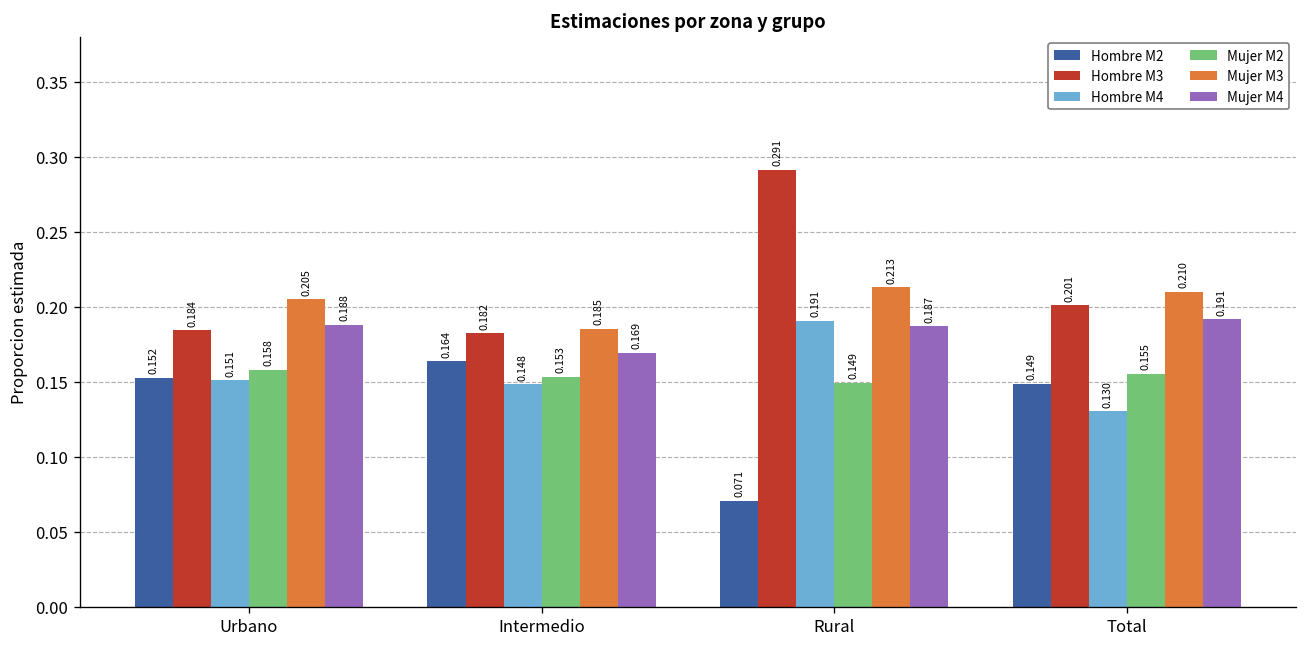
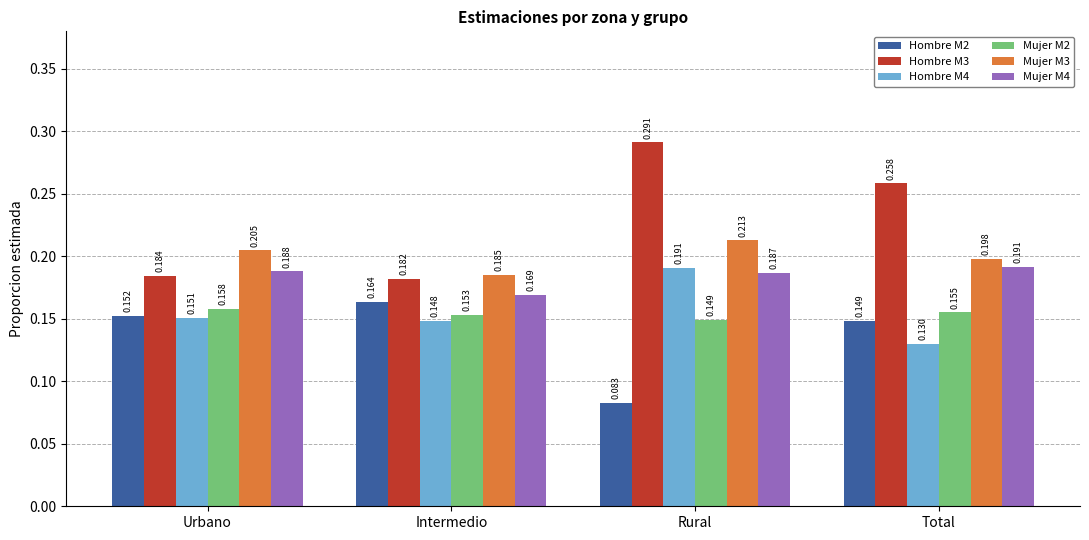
Hombre M2, Rural: 0.071 -> 0.083
Hombre M3, Total: 0.201 -> 0.258
Mujer M3, Total: 0.210 -> 0.198
